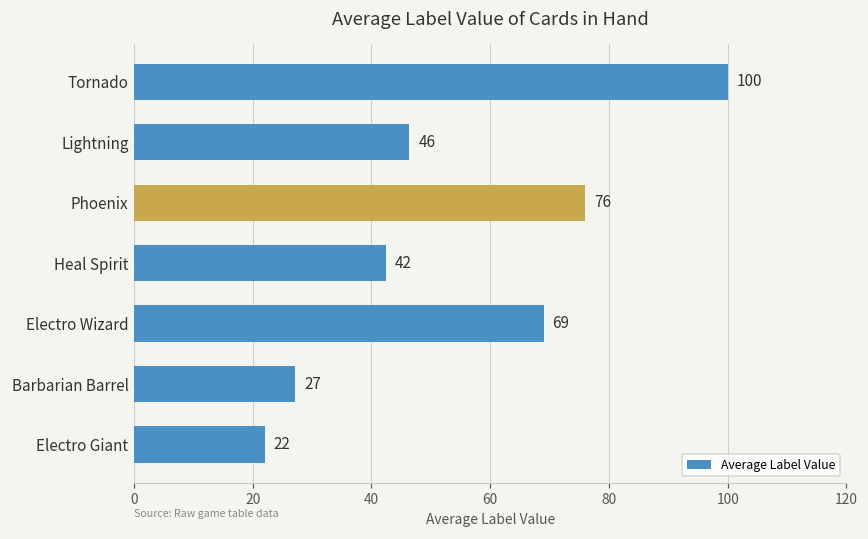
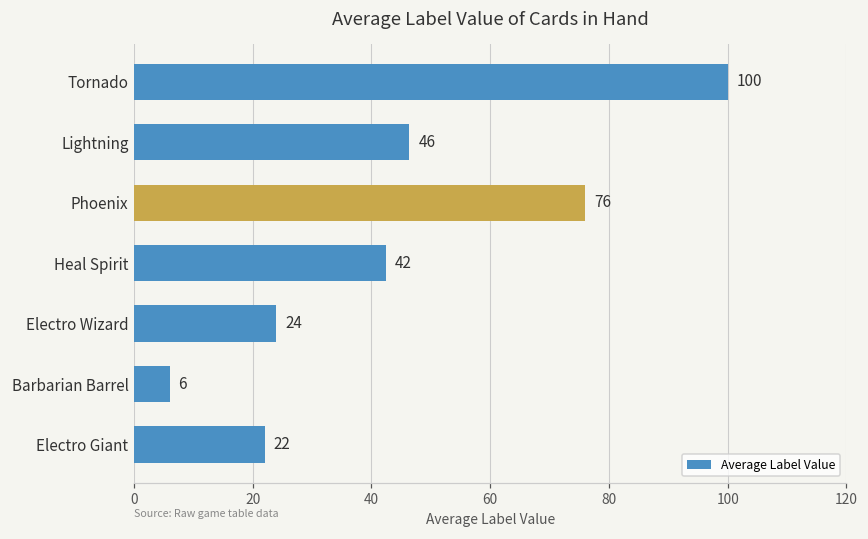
Electro Wizard: 69 -> 24
Barbarian Barrel: 27 -> 6
